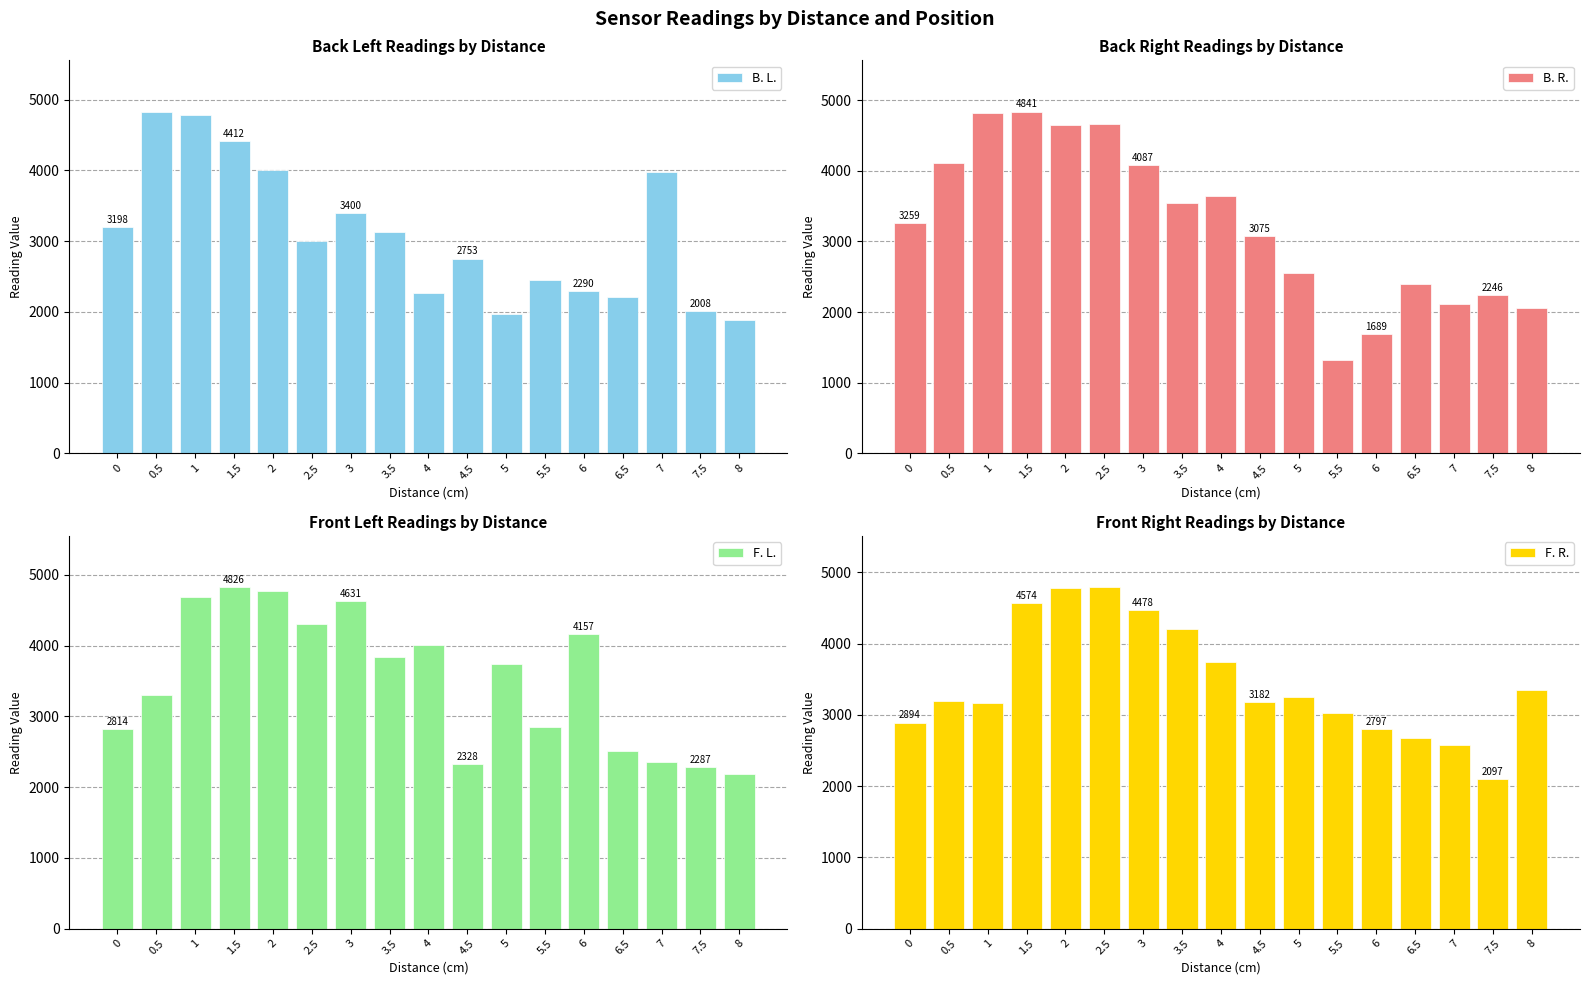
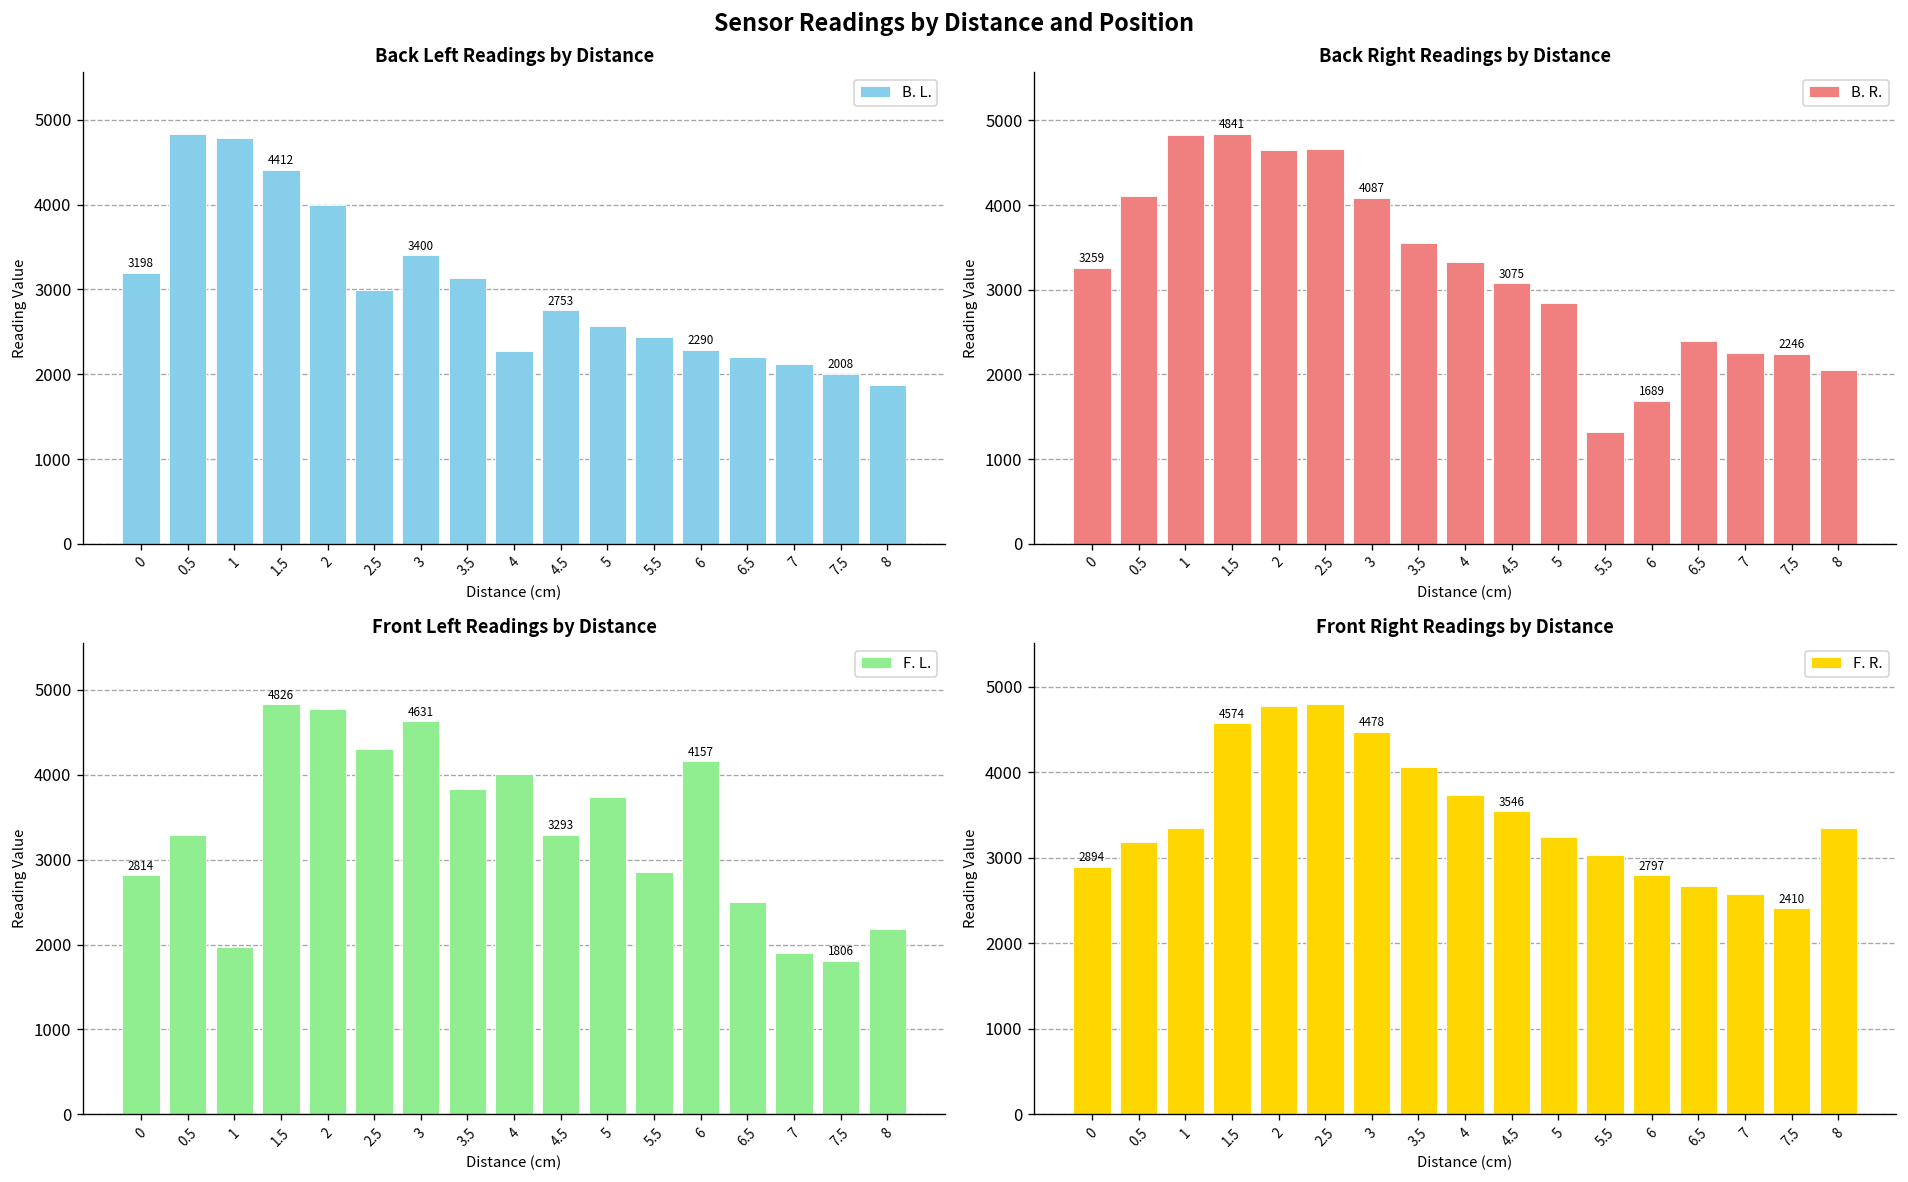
Back Left Readings by Distance, 5: 2000 -> 2600
Back Left Readings by Distance, 7: 4000 -> 2100
Back Right Readings by Distance, 4: 3600 -> 3300
Back Right Readings by Distance, 5: 2600 -> 2800
Back Right Readings by Distance, 7: 2100 -> 2300
Front Left Readings by Distance, 1: 4700 -> 2000
Front Left Readings by Distance, 4.5: 2328 -> 3293
Front Left Readings by Distance, 7: 2400 -> 1900
Front Left Readings by Distance, 7.5: 2287 -> 1806
Front Right Readings by Distance, 1: 3200 -> 3300
Front Right Readings by Distance, 3.5: 4200 -> 4100
Front Right Readings by Distance, 4.5: 3182 -> 3546
Front Right Readings by Distance, 7.5: 2097 -> 2410
